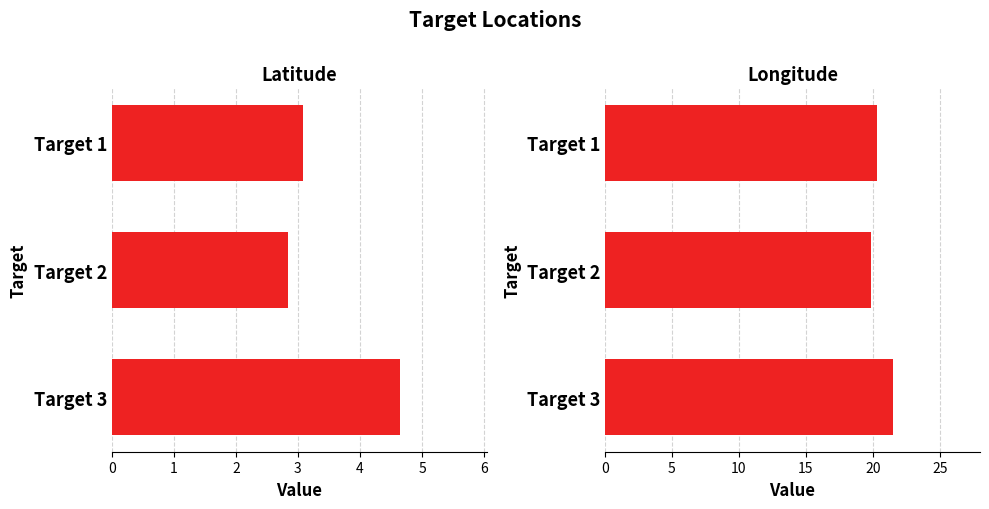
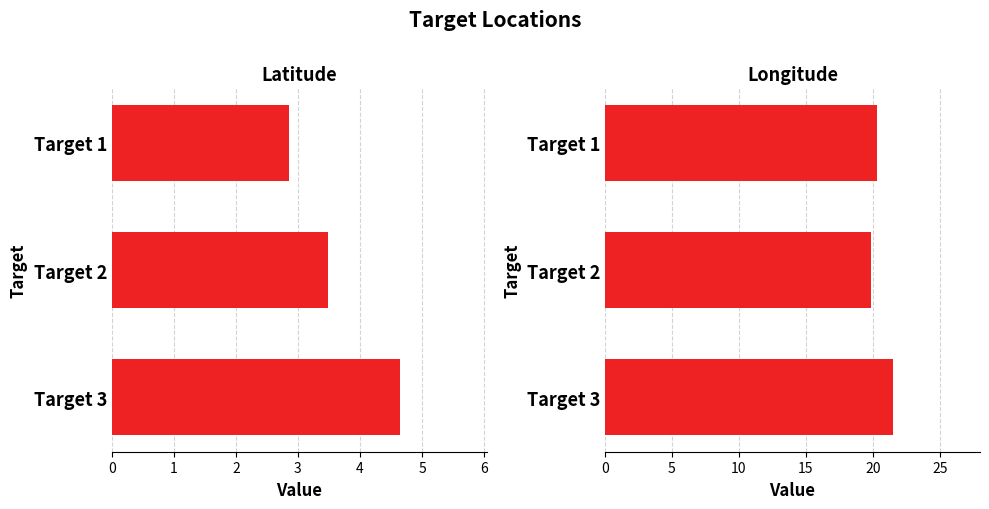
Latitude, Target 1: 3.1 -> 2.9
Latitude, Target 2: 2.8 -> 3.5
